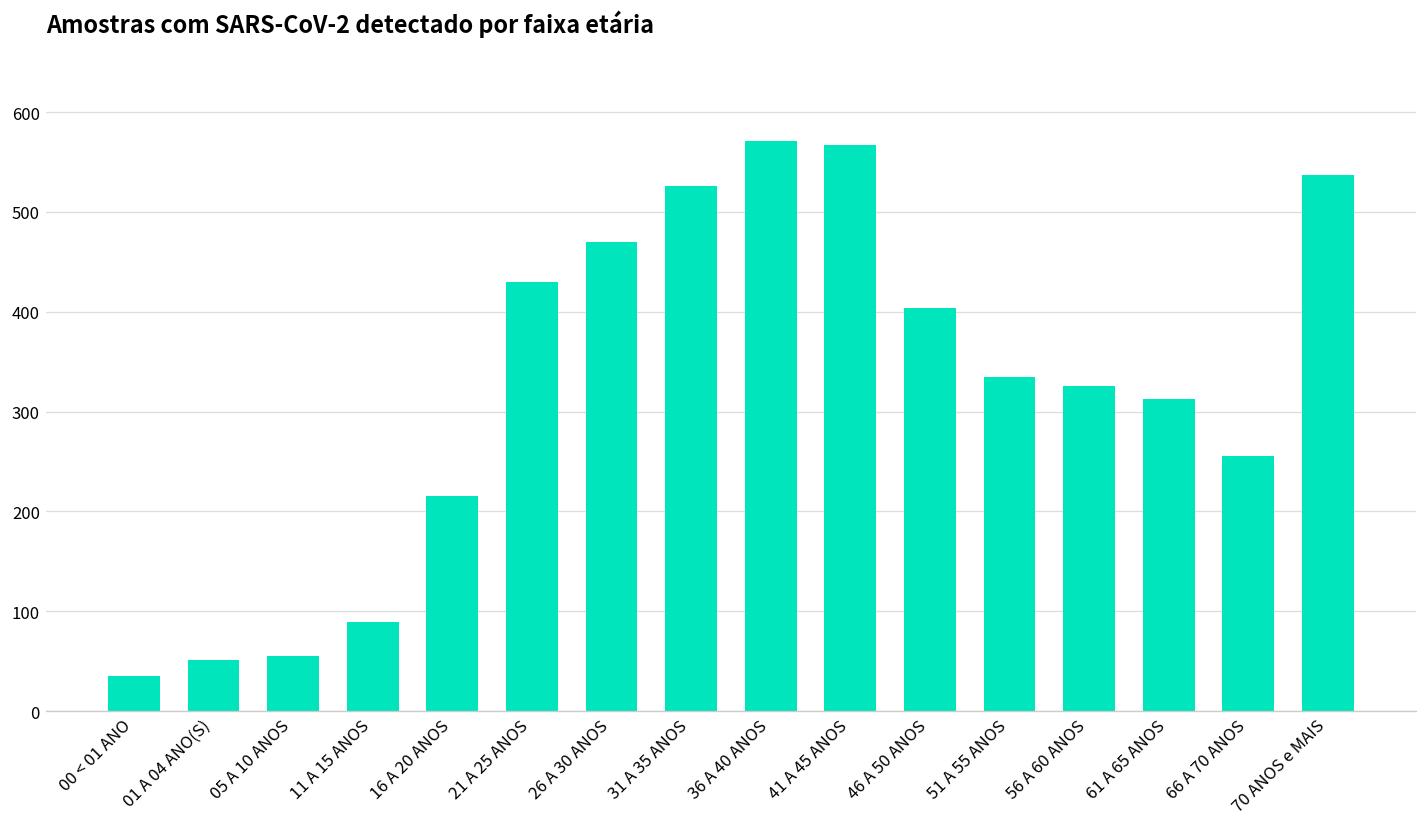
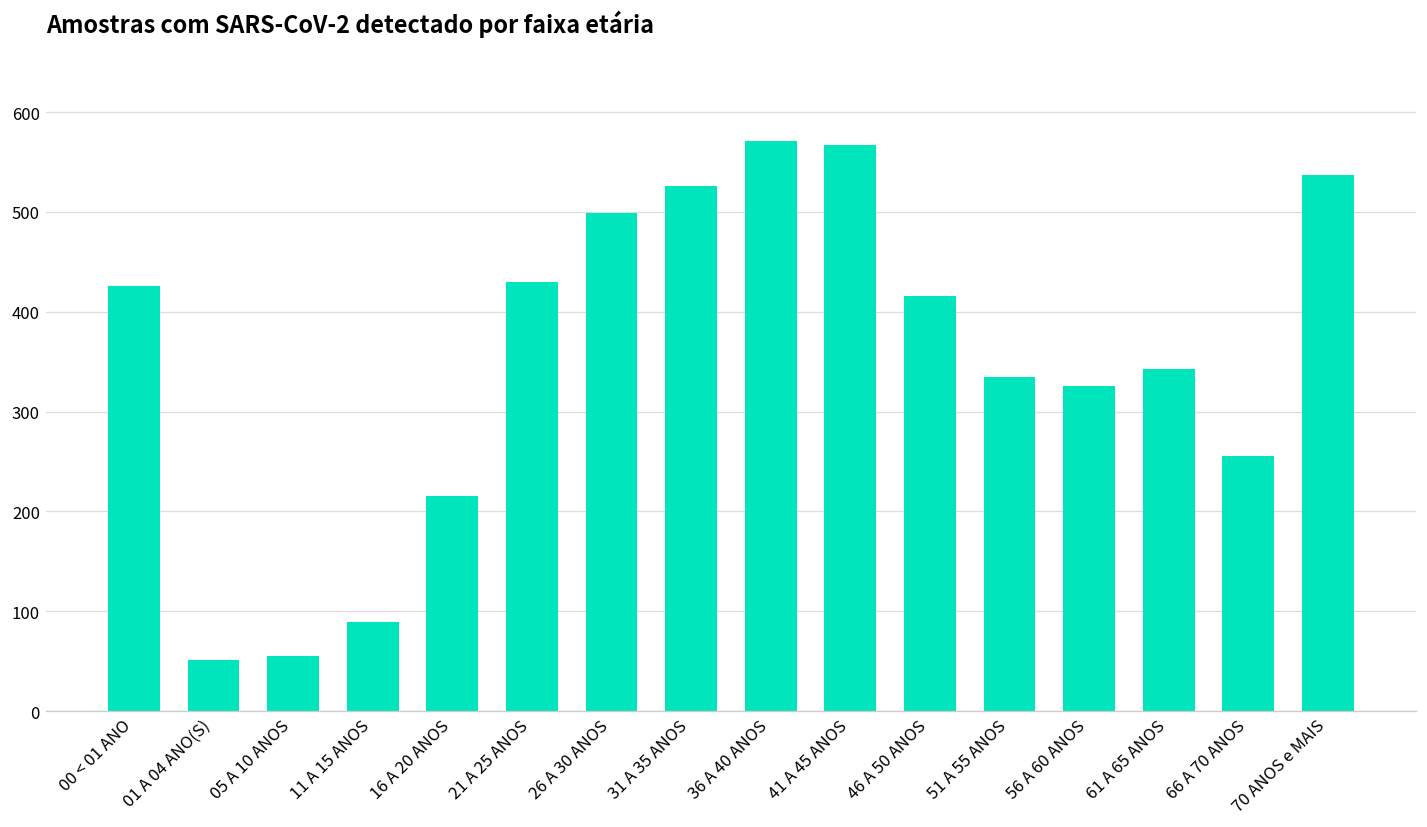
00 < 01 ANO: 40 -> 430
26 A 30 ANOS: 470 -> 500
46 A 50 ANOS: 400 -> 420
61 A 65 ANOS: 310 -> 340
